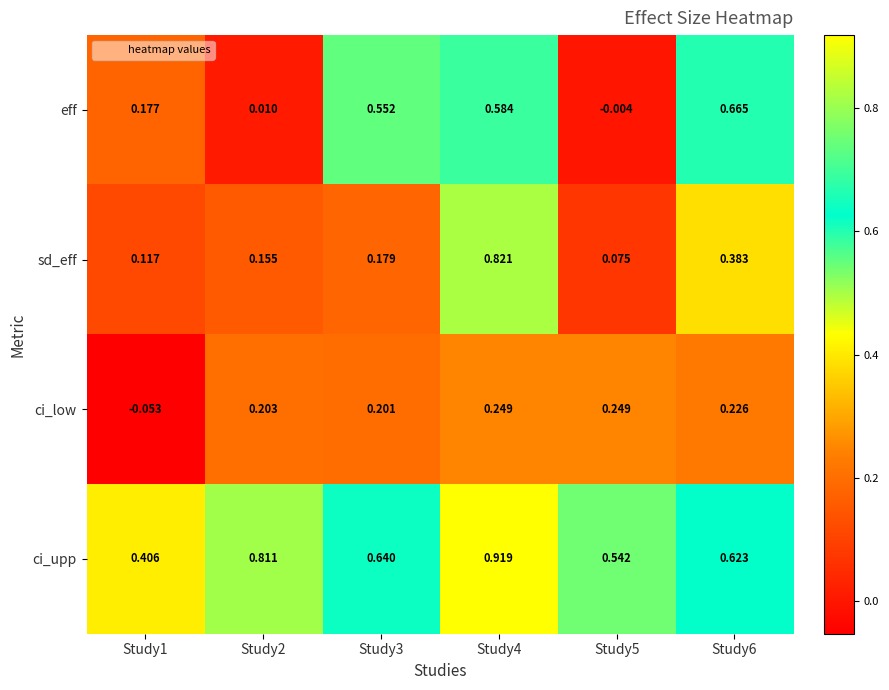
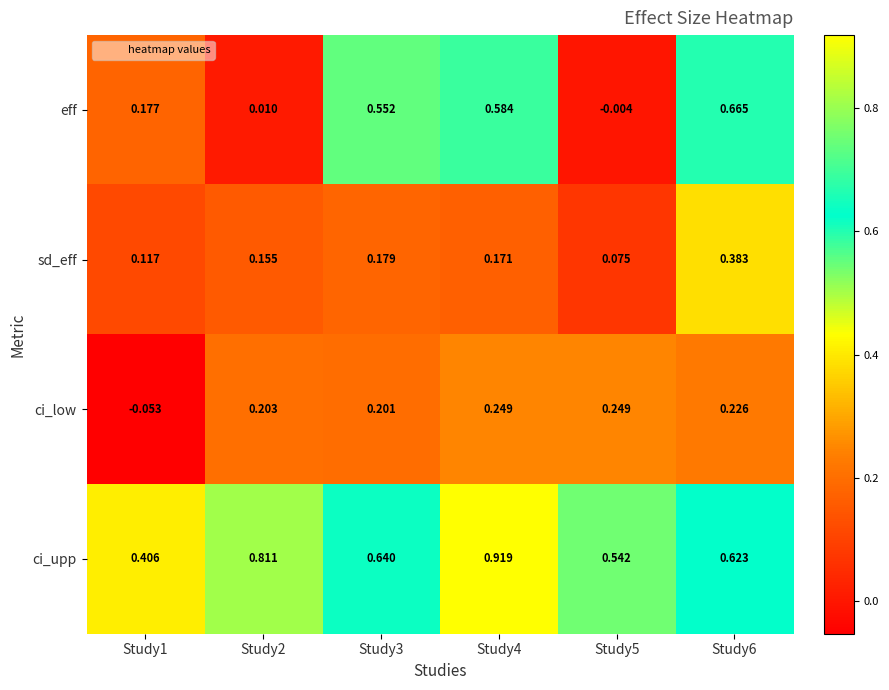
sd_eff, Study4: 0.821 -> 0.171
